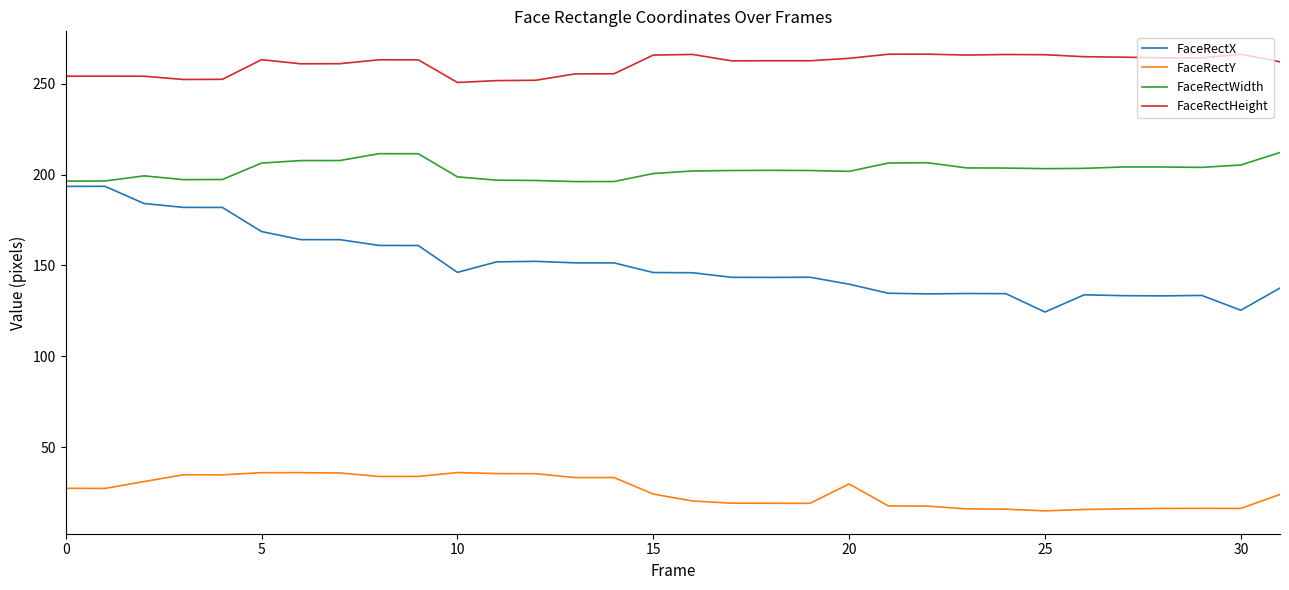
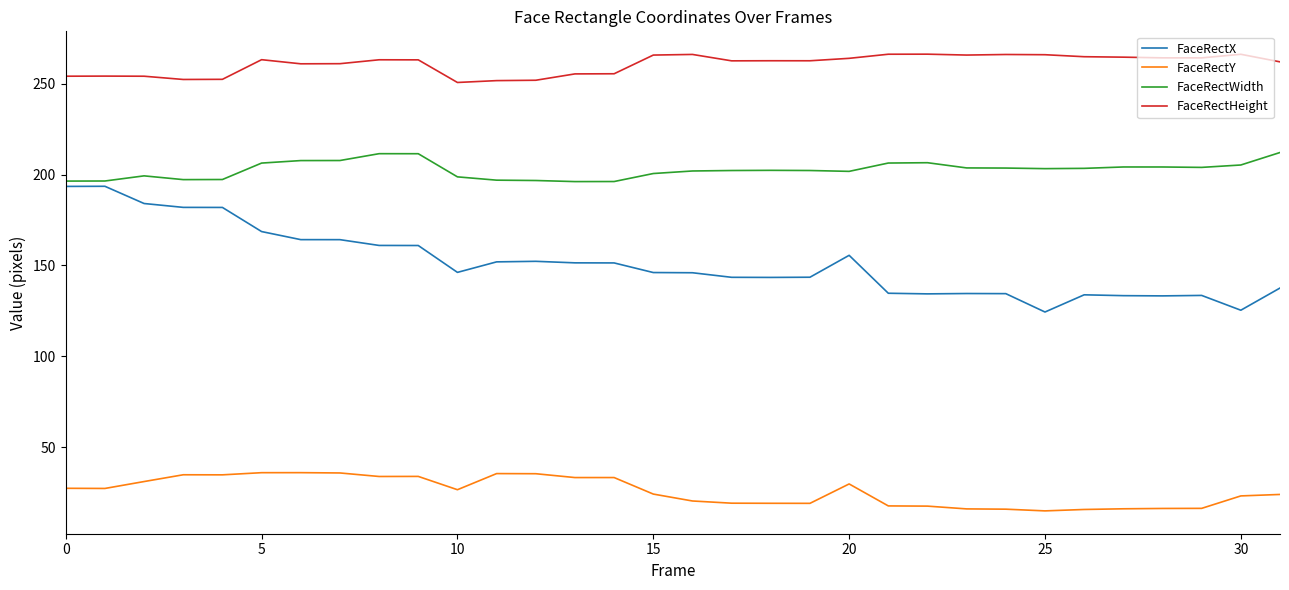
FaceRectY, 10: 36 -> 26
FaceRectX, 20: 140 -> 156
FaceRectY, 30: 16 -> 23
